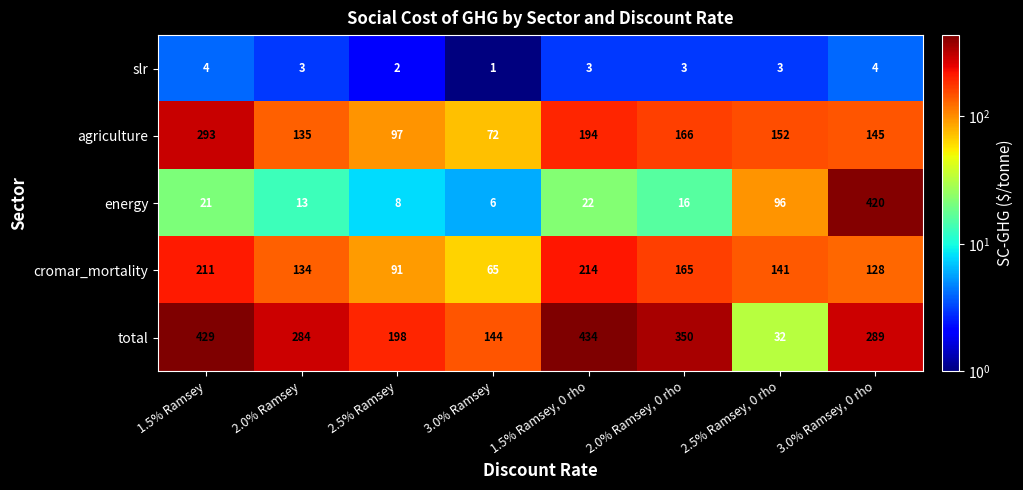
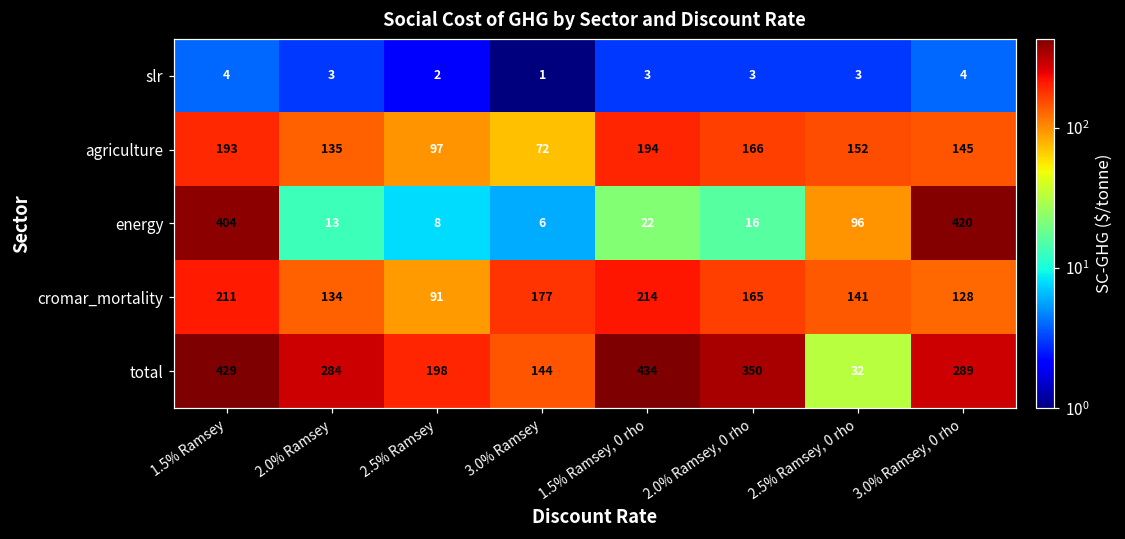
agriculture, 1.5% Ramsey: 293 -> 193
energy, 1.5% Ramsey: 21 -> 404
cromar_mortality, 3.0% Ramsey: 65 -> 177
